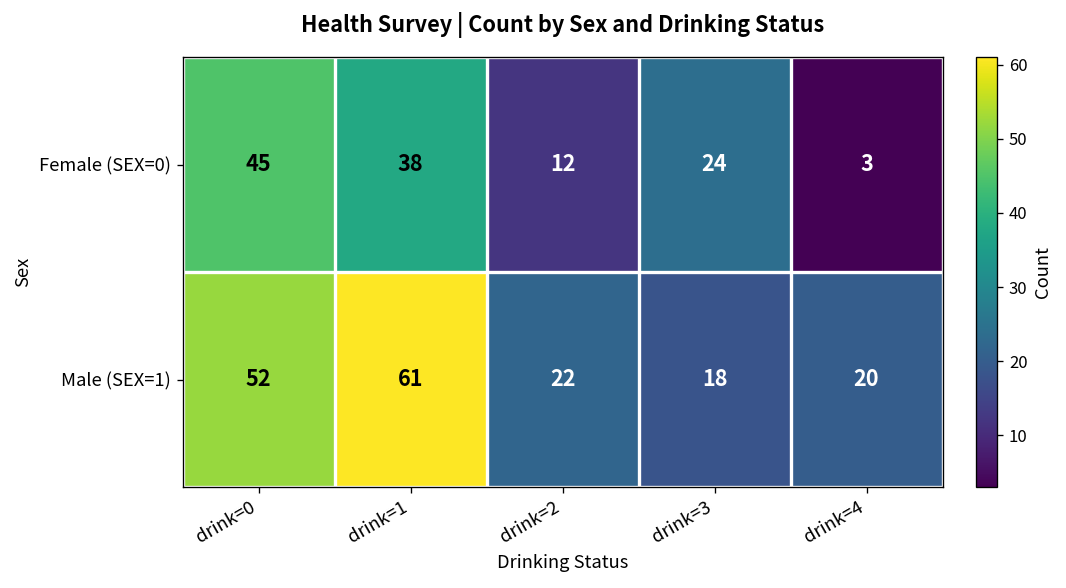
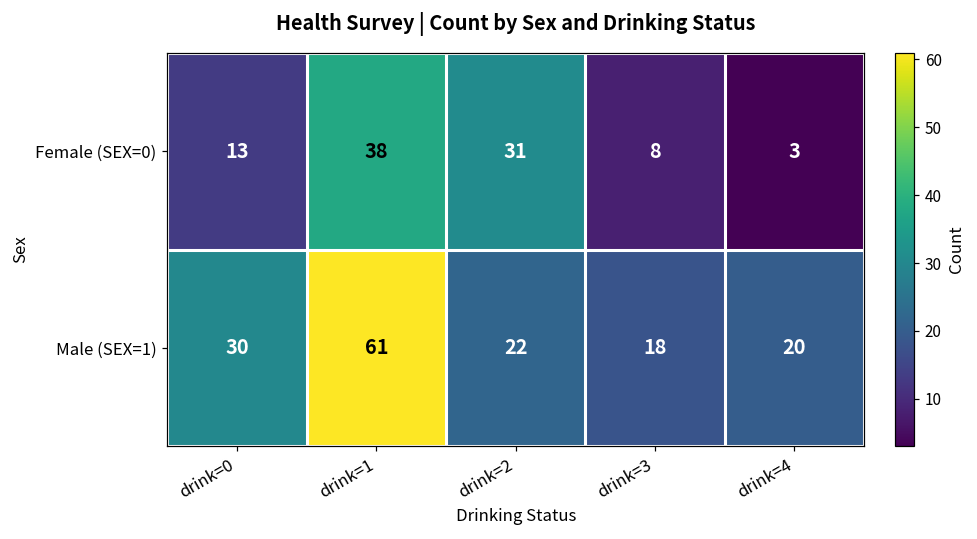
Female (SEX=0), drink=0: 45 -> 13
Female (SEX=0), drink=2: 12 -> 31
Female (SEX=0), drink=3: 24 -> 8
Male (SEX=1), drink=0: 52 -> 30
